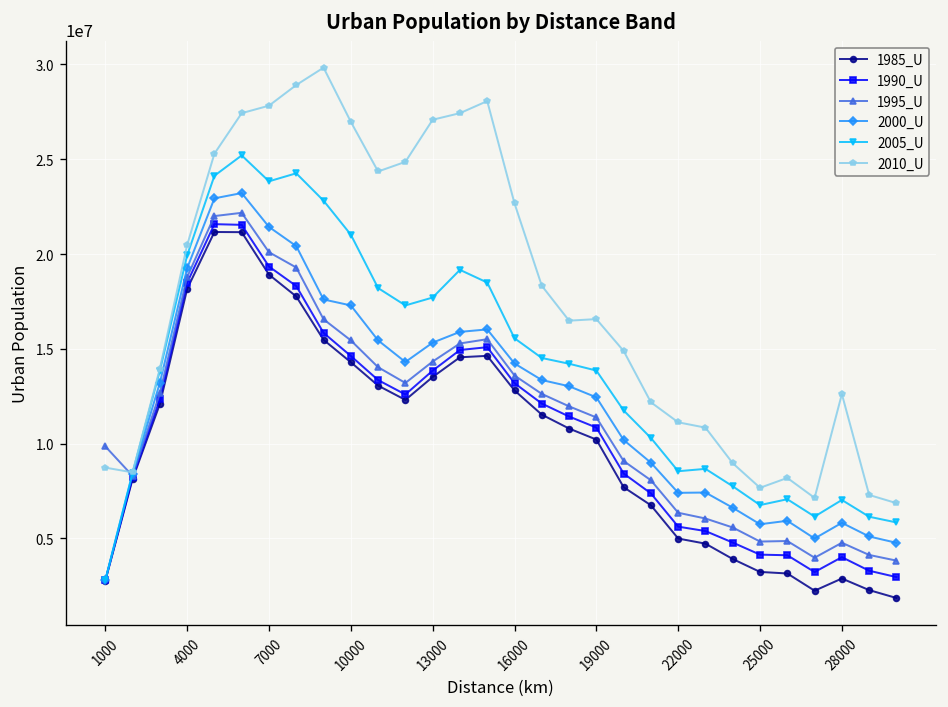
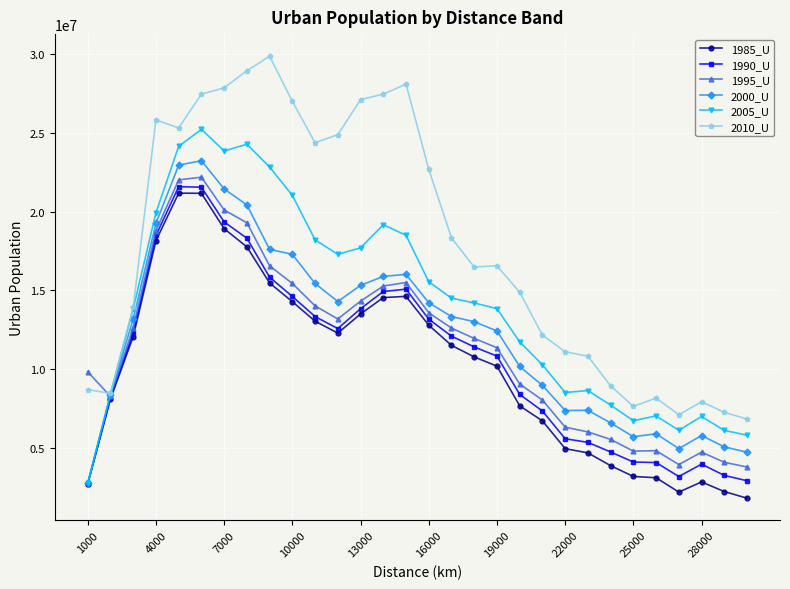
2010_U, 4000: 20500000 -> 25800000
2010_U, 28000: 12600000 -> 8000000
